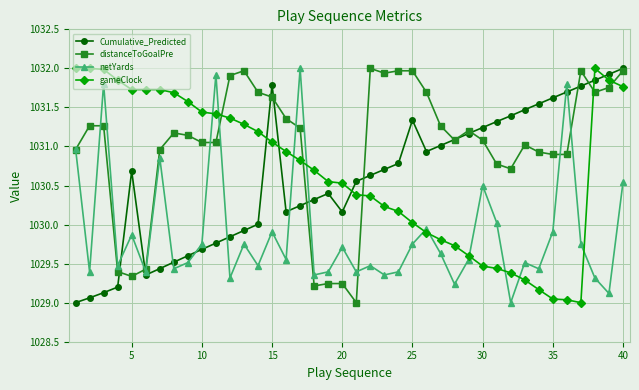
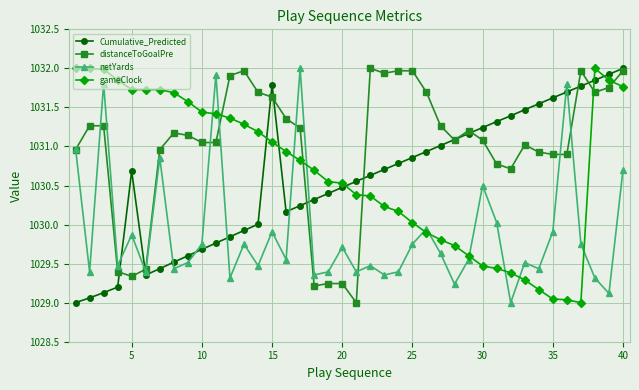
Cumulative_Predicted, 20: 1030.2 -> 1030.5
Cumulative_Predicted, 25: 1031.3 -> 1030.9
netYards, 40: 1030.5 -> 1030.7
